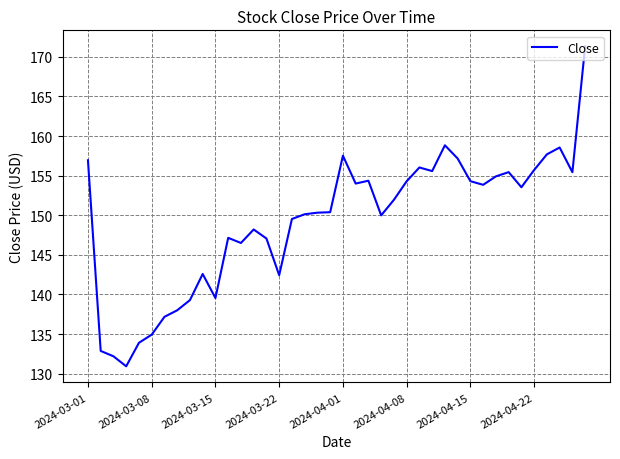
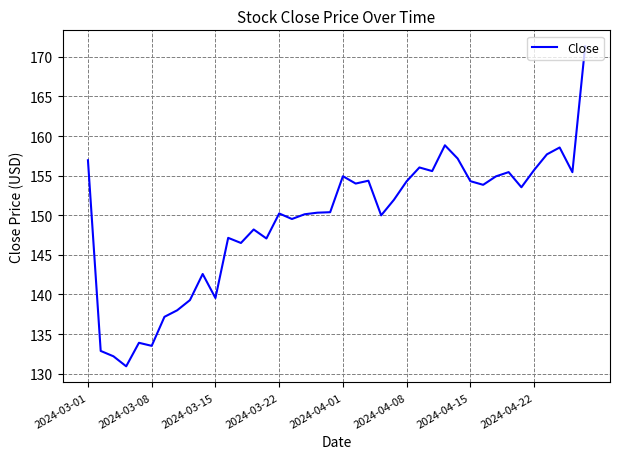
2024-03-08: 135 -> 134
2024-03-22: 142 -> 150
2024-04-01: 158 -> 155
